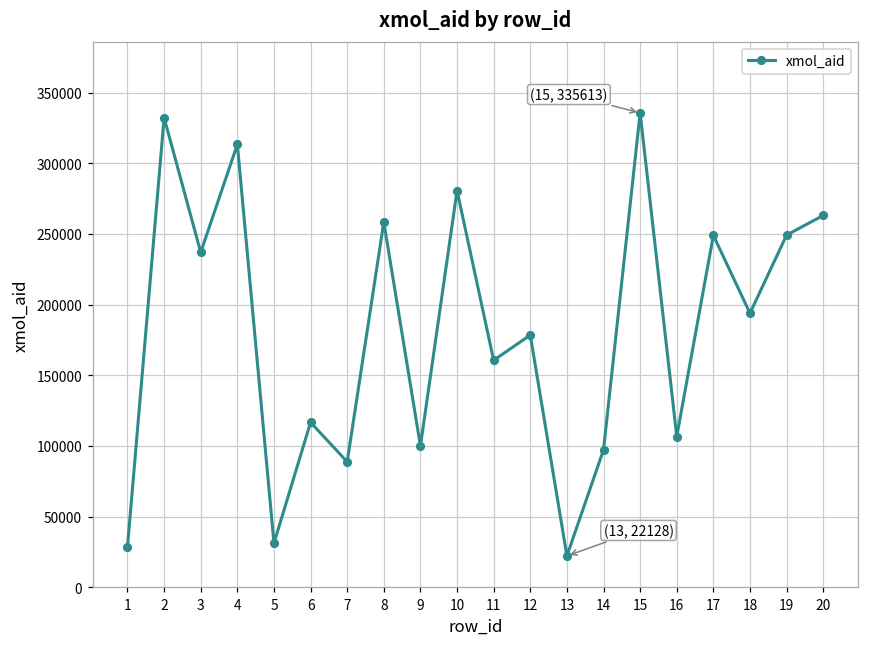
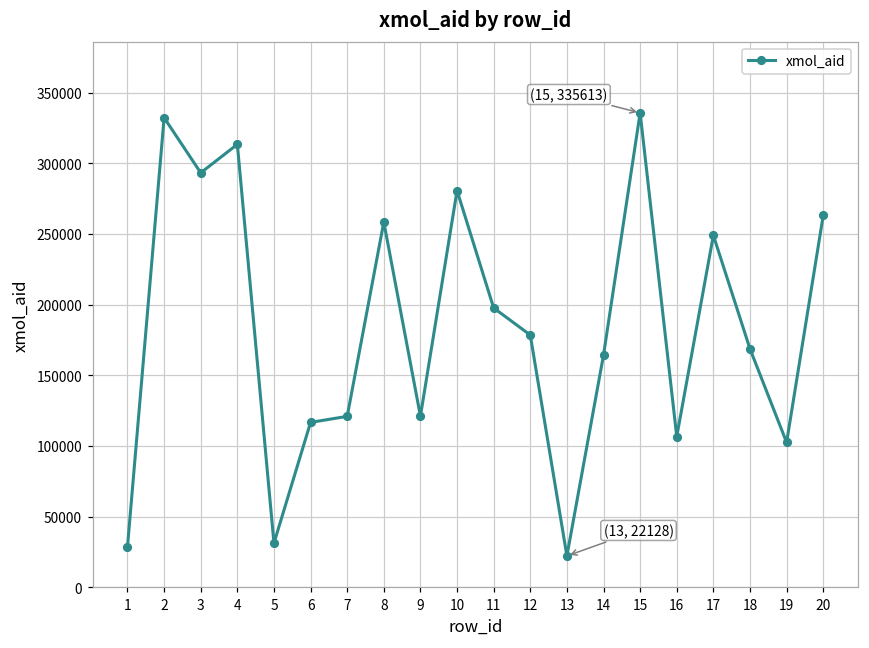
3: 237000 -> 293000
7: 89000 -> 121000
9: 100000 -> 121000
11: 161000 -> 198000
14: 97000 -> 164000
18: 194000 -> 169000
19: 249000 -> 102000
